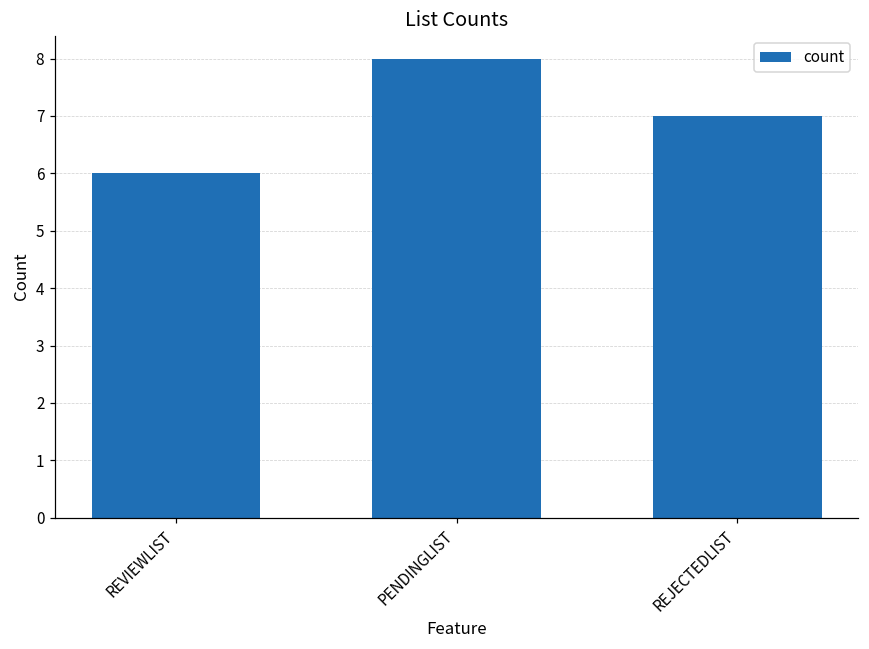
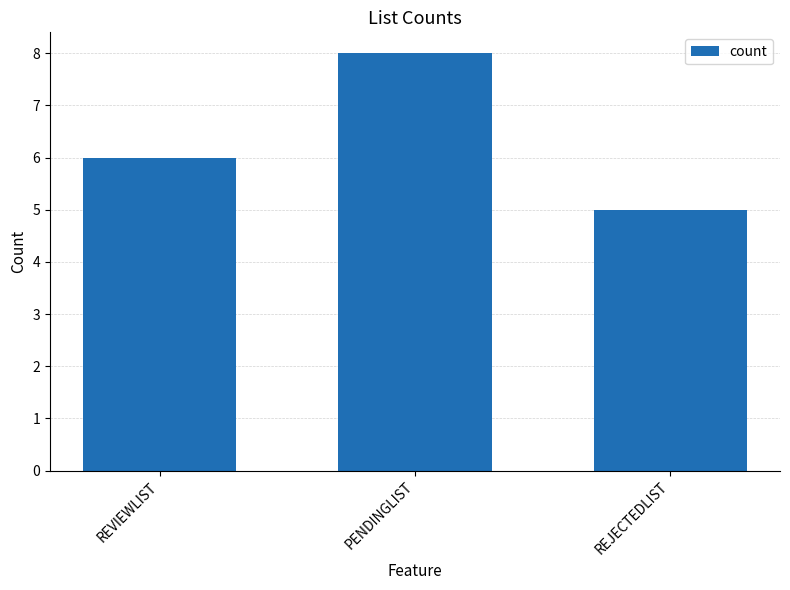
REJECTEDLIST: 7 -> 5
